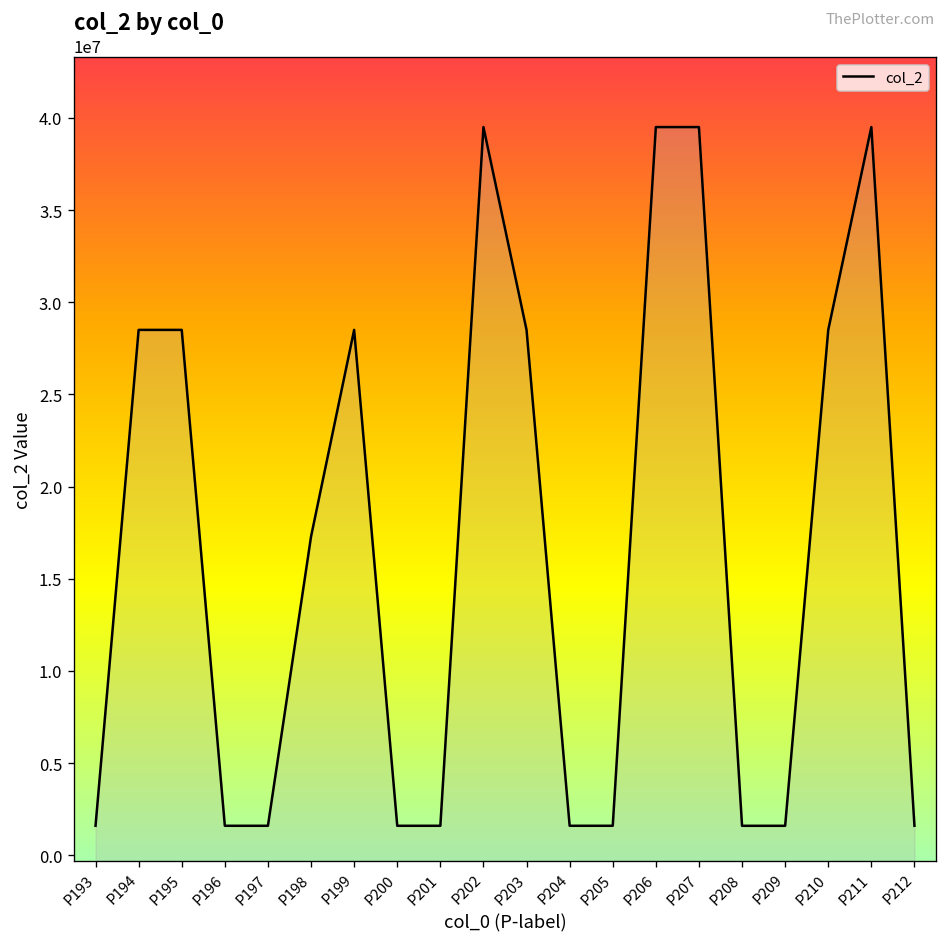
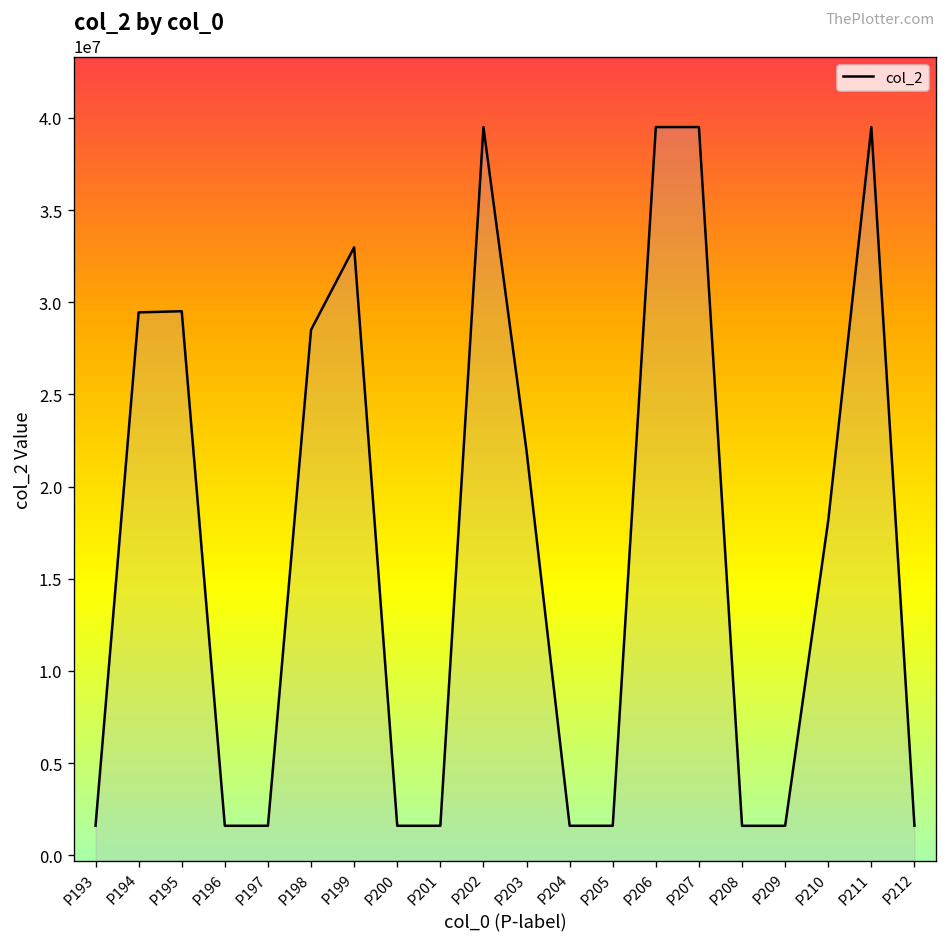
P194: 28500000 -> 29400000
P195: 28500000 -> 29500000
P198: 17300000 -> 28500000
P199: 28500000 -> 33000000
P203: 28500000 -> 21900000
P210: 28500000 -> 18200000
